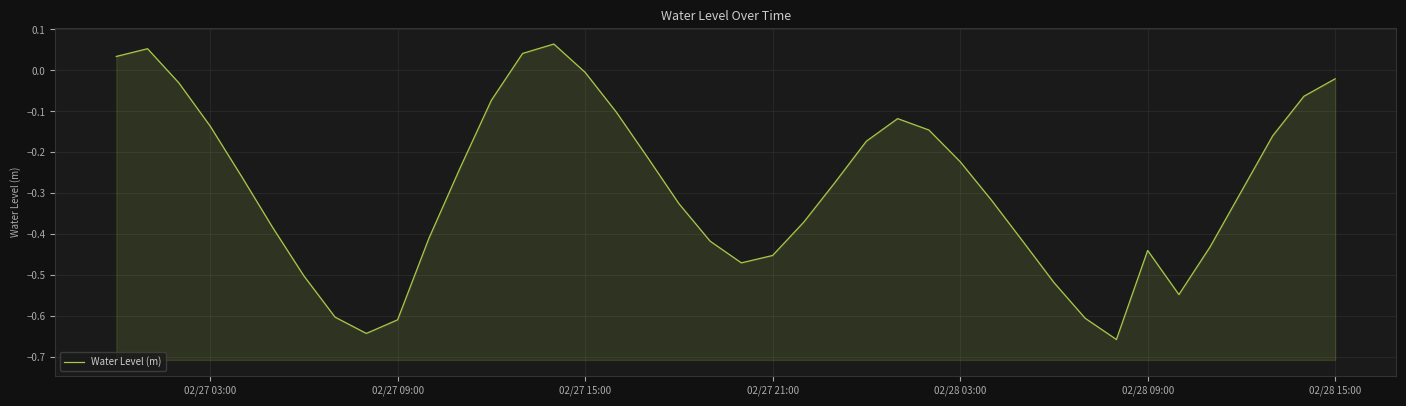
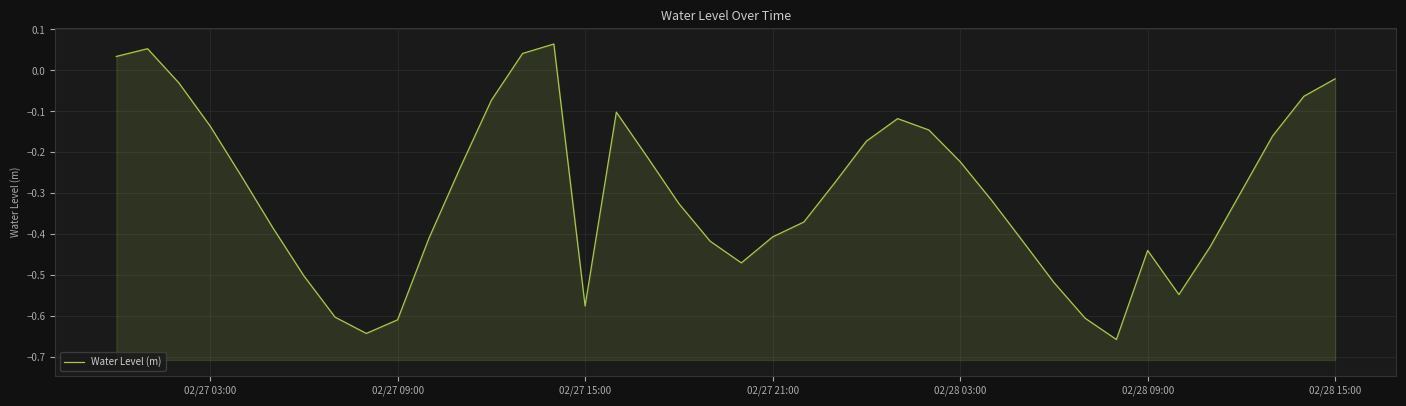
02/27 15:00: 0.00 -> -0.57
02/27 21:00: -0.45 -> -0.41
